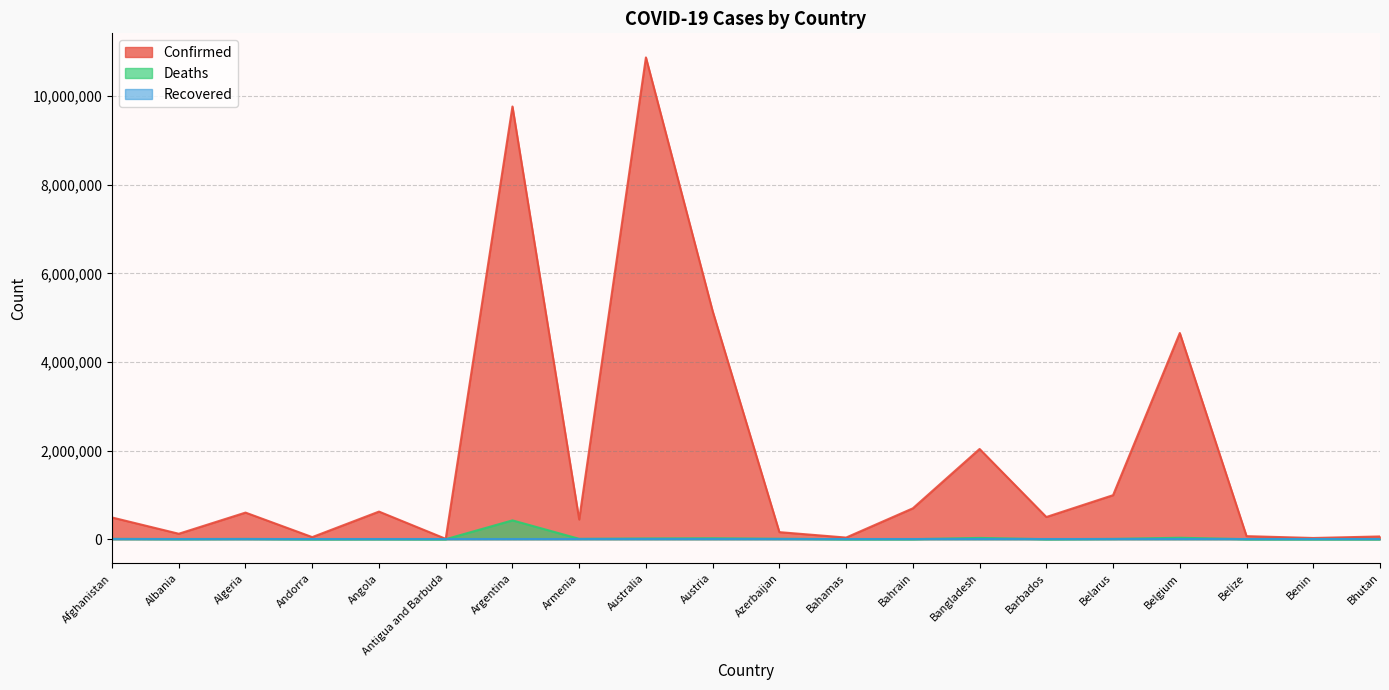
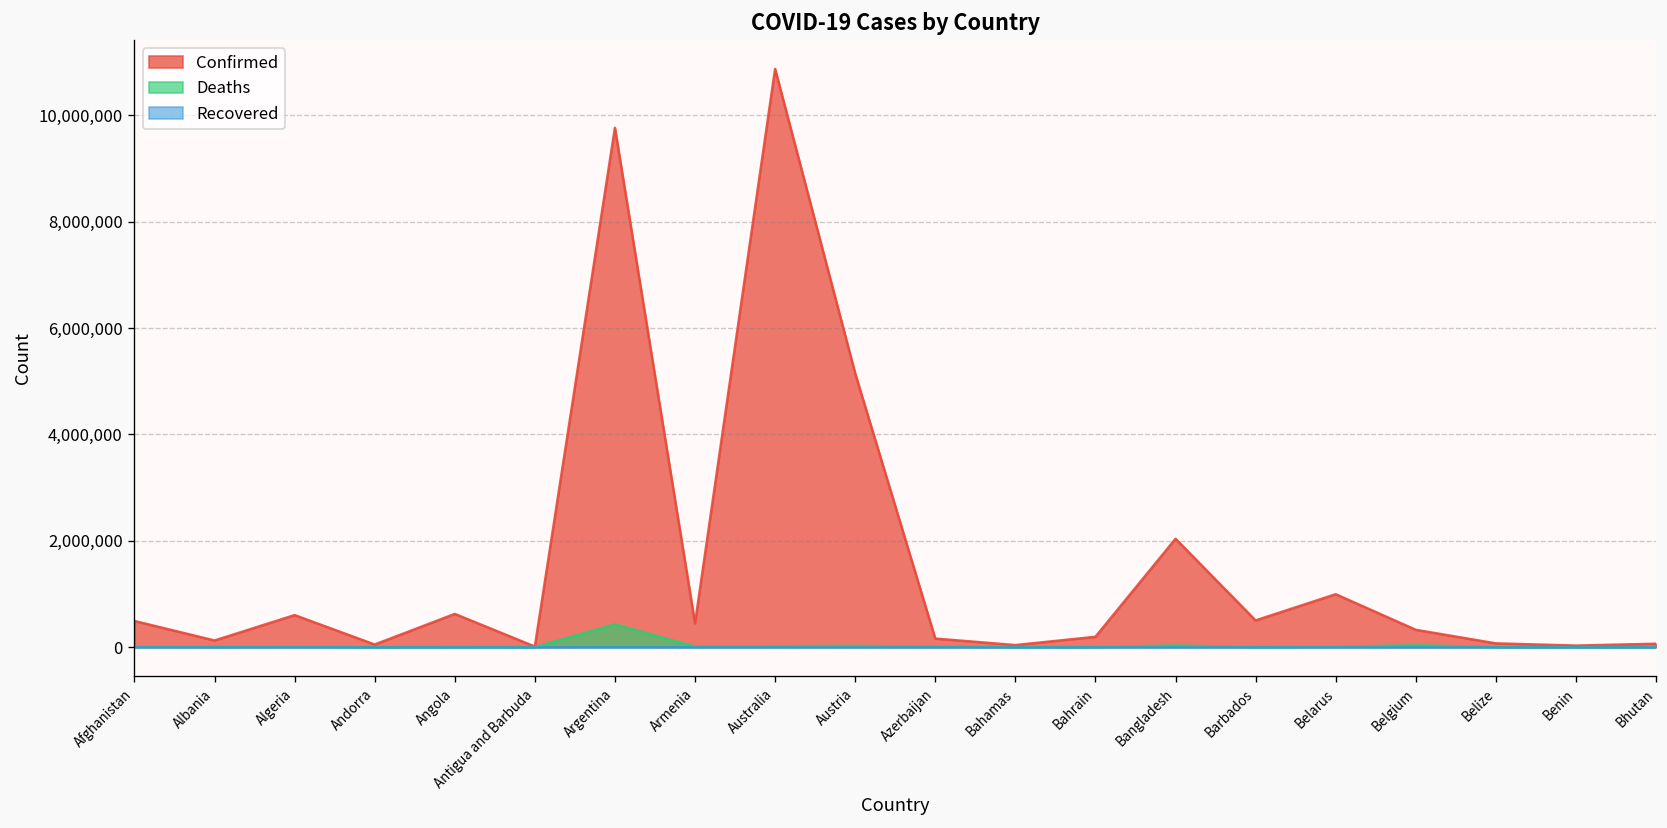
Confirmed, Bahrain: 700,000 -> 200,000
Confirmed, Belgium: 4,700,000 -> 300,000
